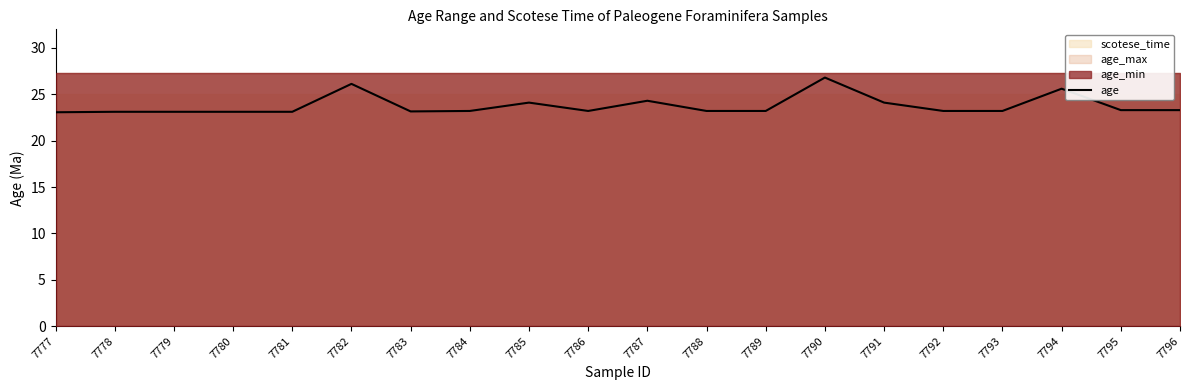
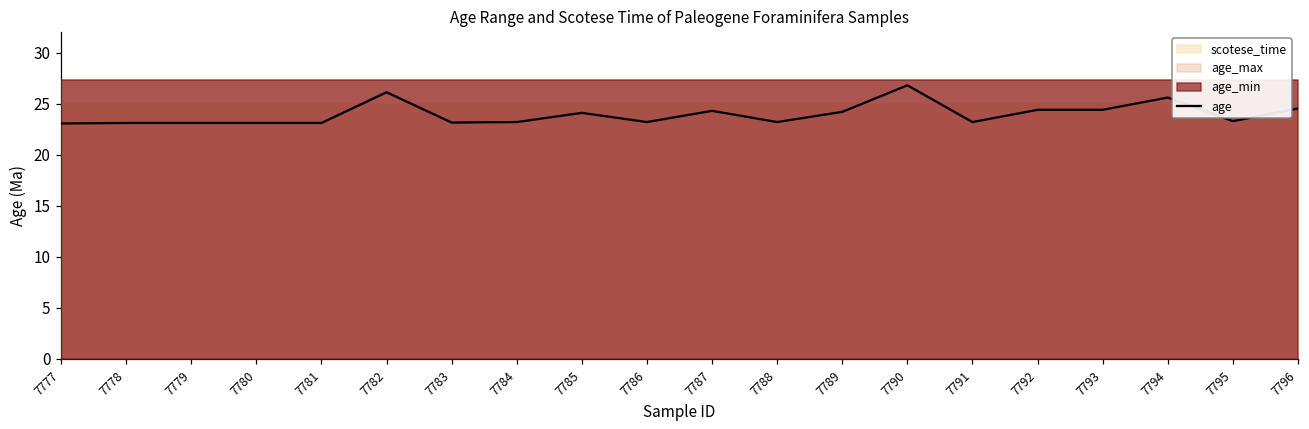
age, 7789: 23 -> 24
age, 7791: 24 -> 23
age, 7792: 23 -> 24
age, 7793: 23 -> 24
age, 7796: 23 -> 25
